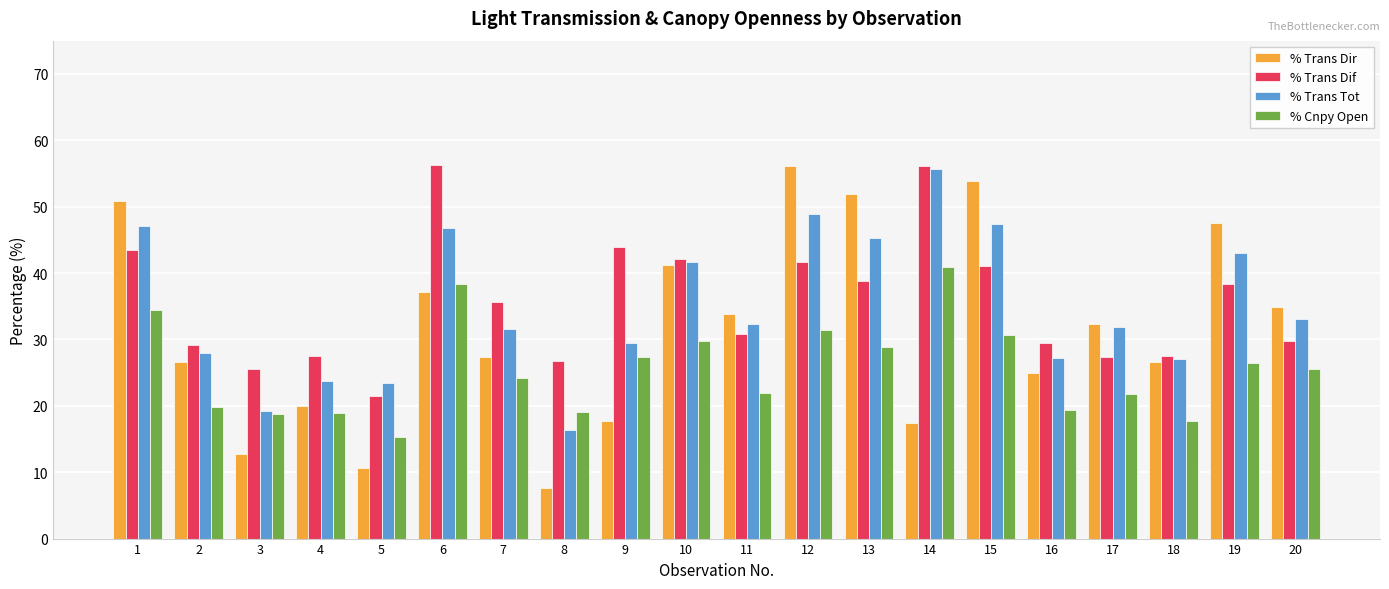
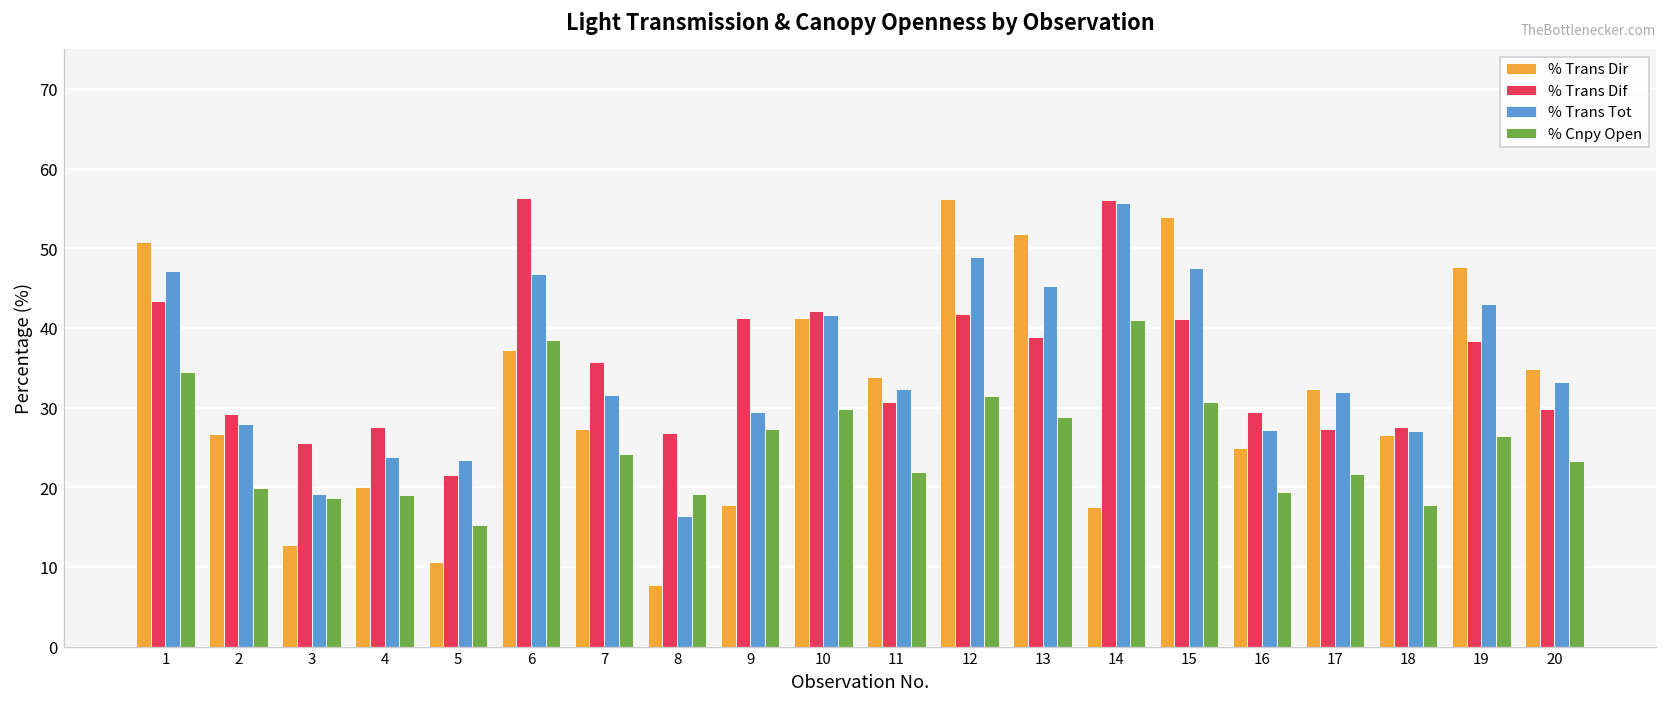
% Trans Dif, 9: 44 -> 41
% Cnpy Open, 20: 26 -> 23
